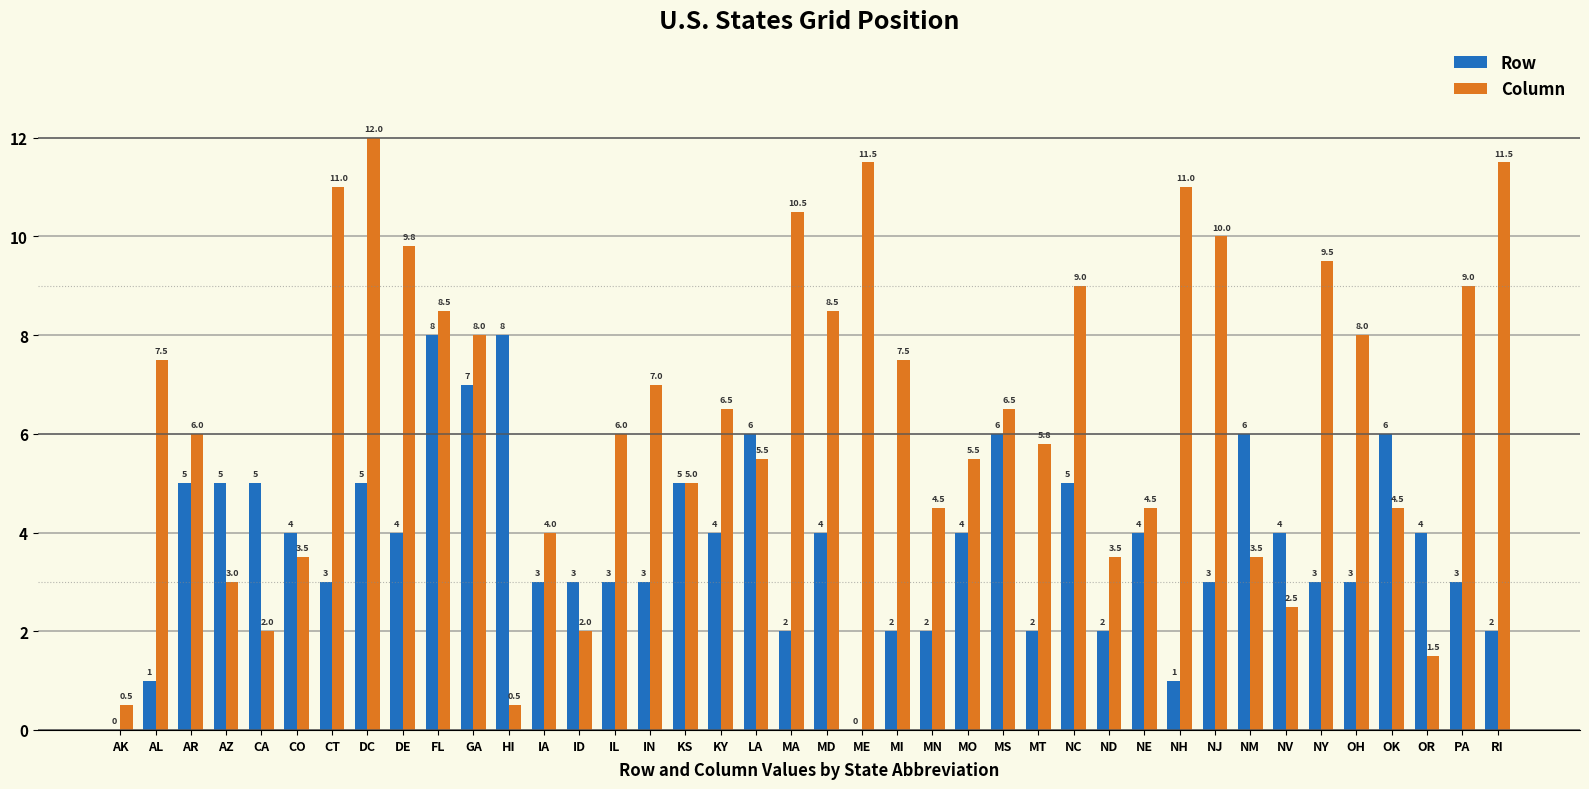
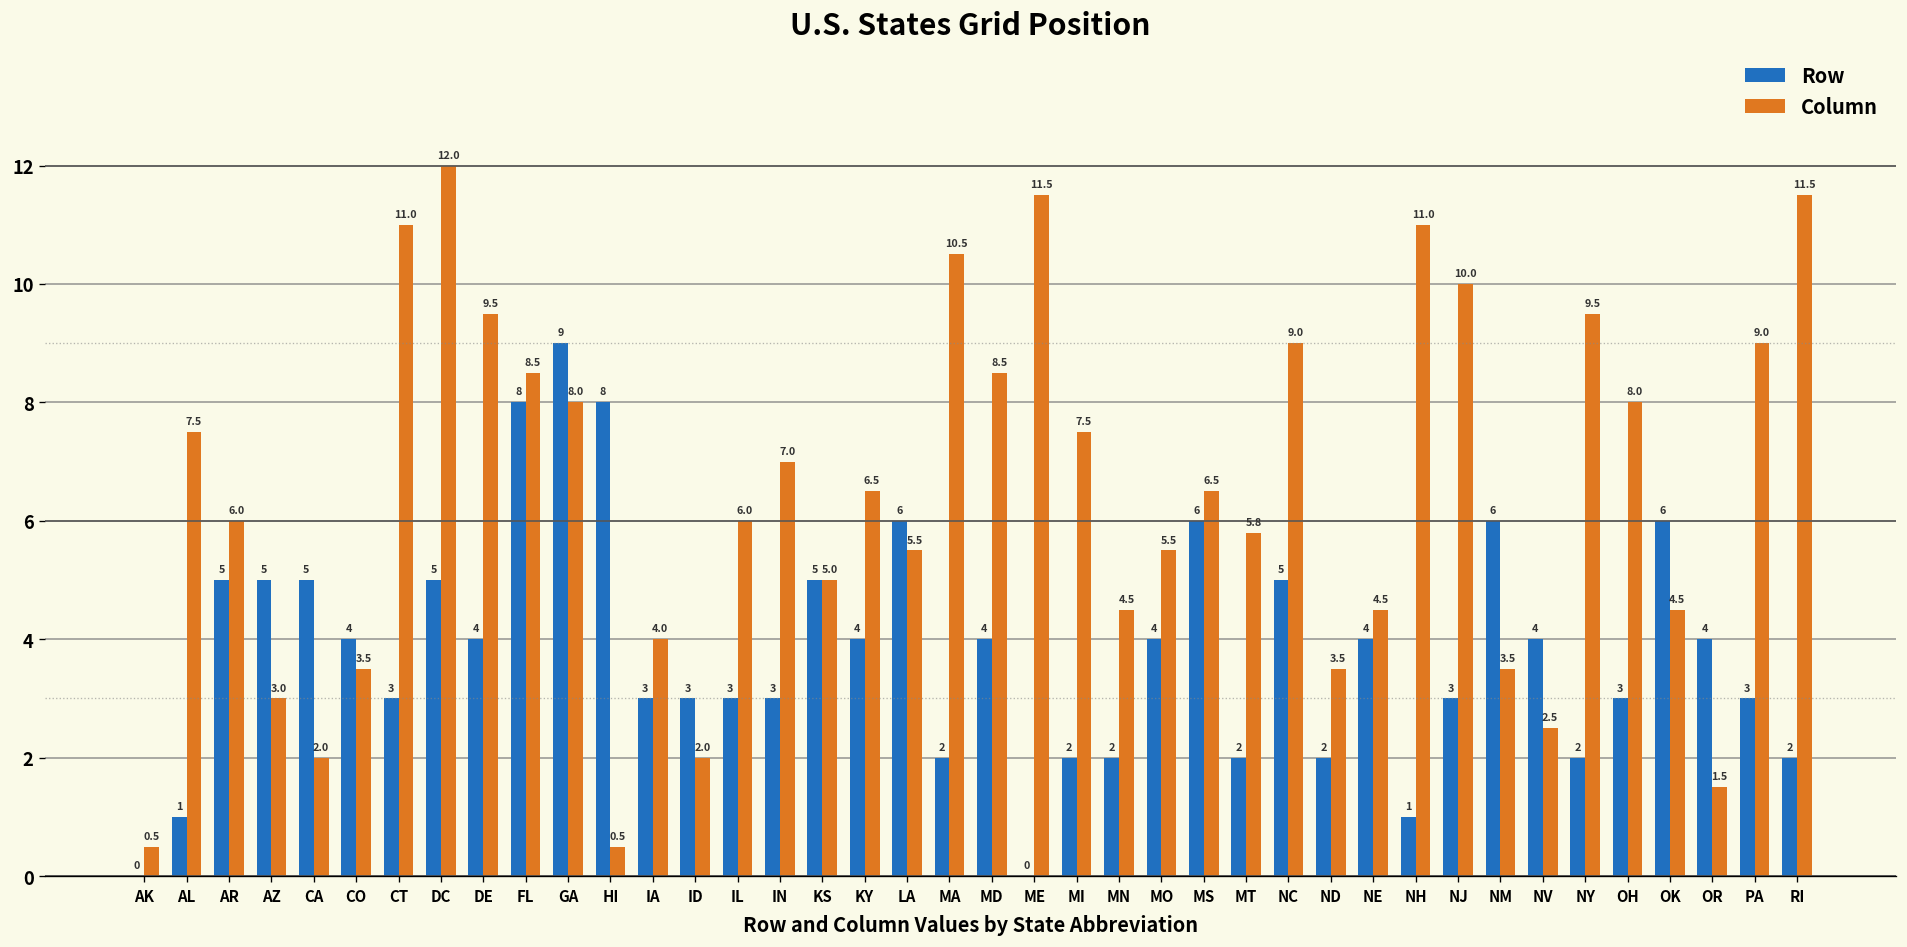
Column, DE: 9.8 -> 9.5
Row, GA: 7 -> 9
Row, NY: 3 -> 2
